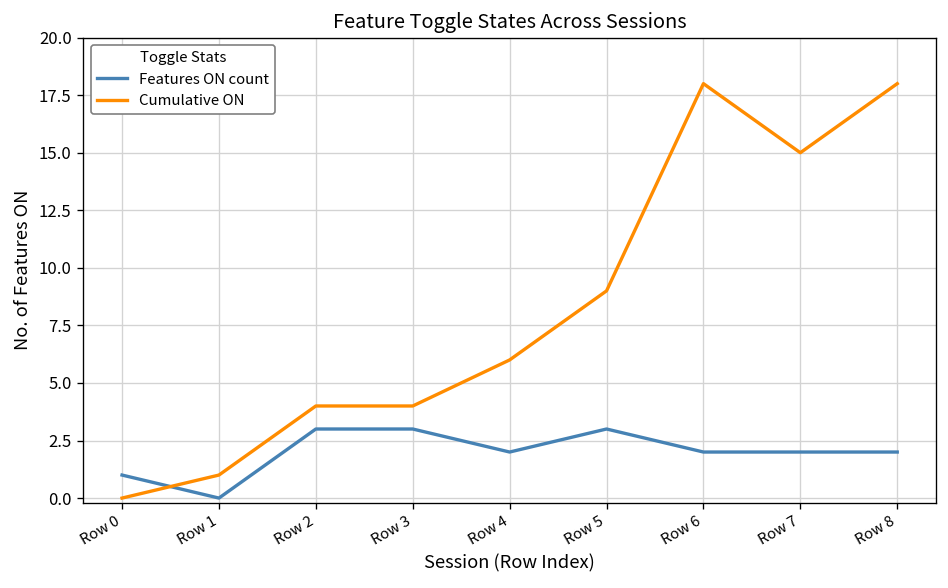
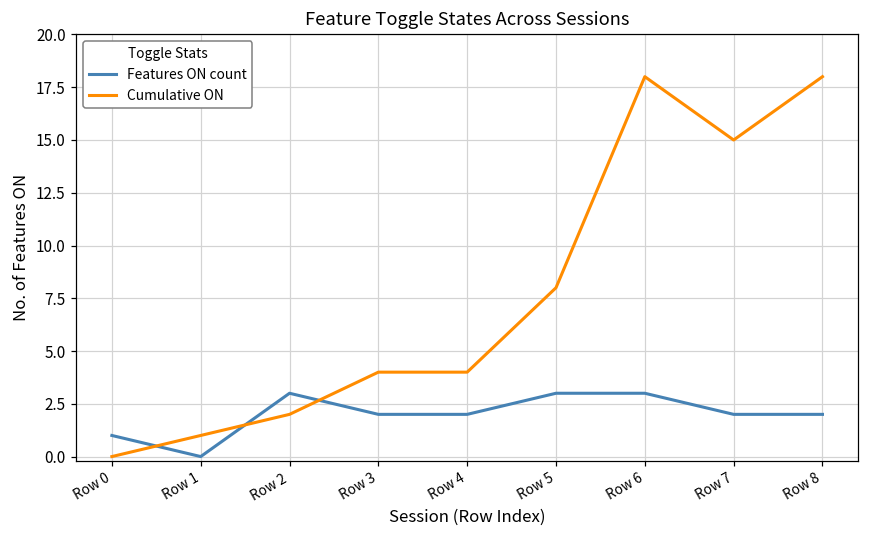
Cumulative ON, Row 2: 4 -> 2
Features ON count, Row 3: 3 -> 2
Cumulative ON, Row 4: 6 -> 4
Cumulative ON, Row 5: 9 -> 8
Features ON count, Row 6: 2 -> 3
